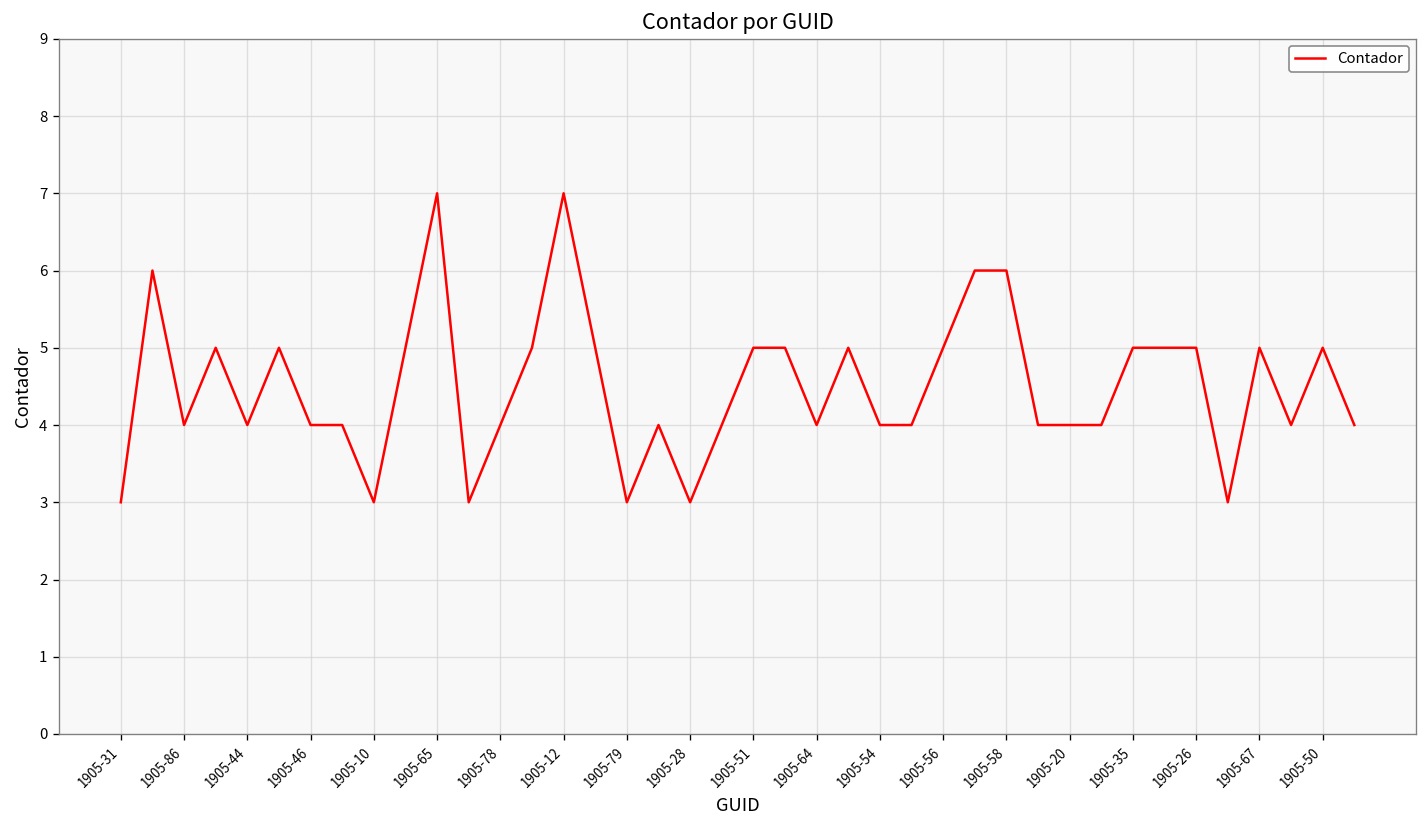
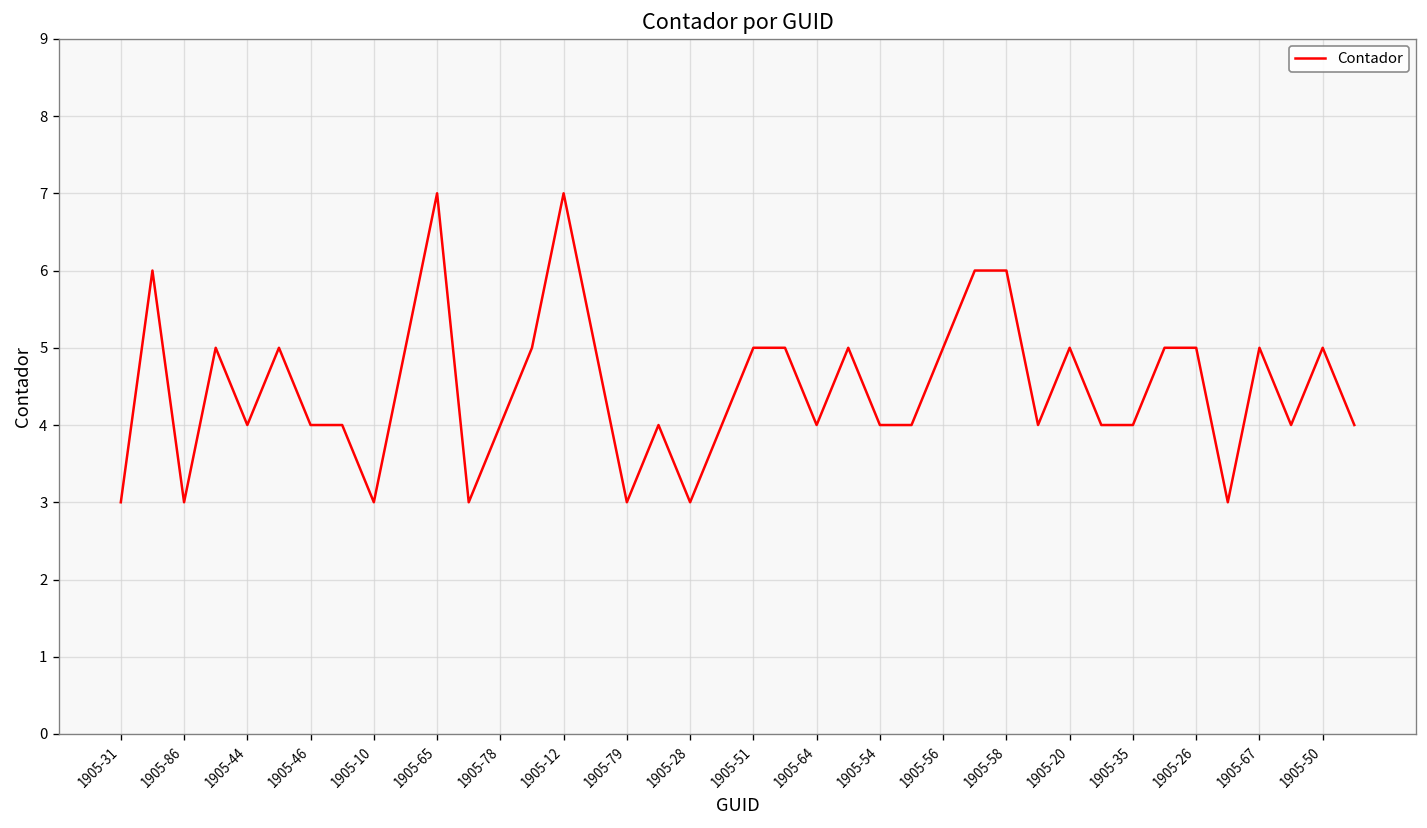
1905-86: 4 -> 3
1905-20: 4 -> 5
1905-35: 5 -> 4
